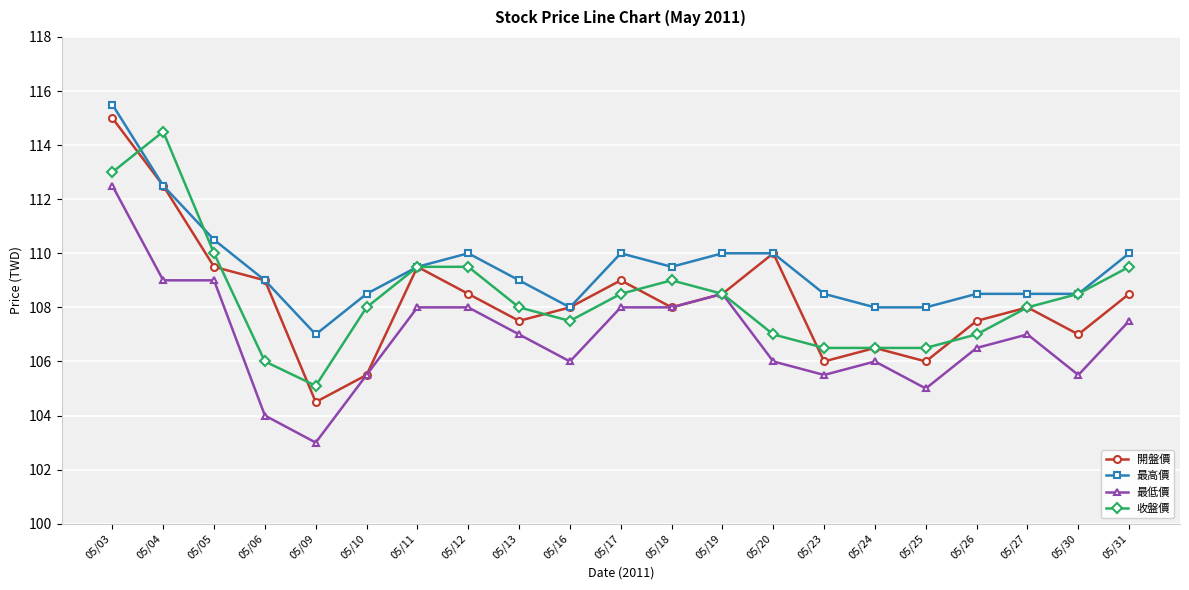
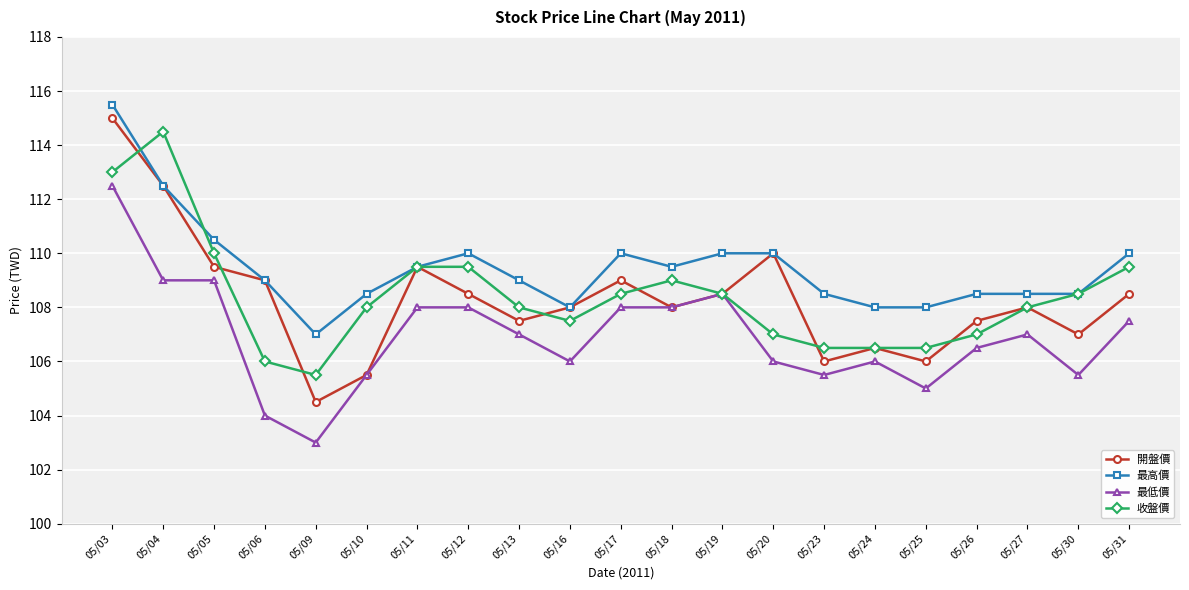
收盤價, 05/09: 105.1 -> 105.5
